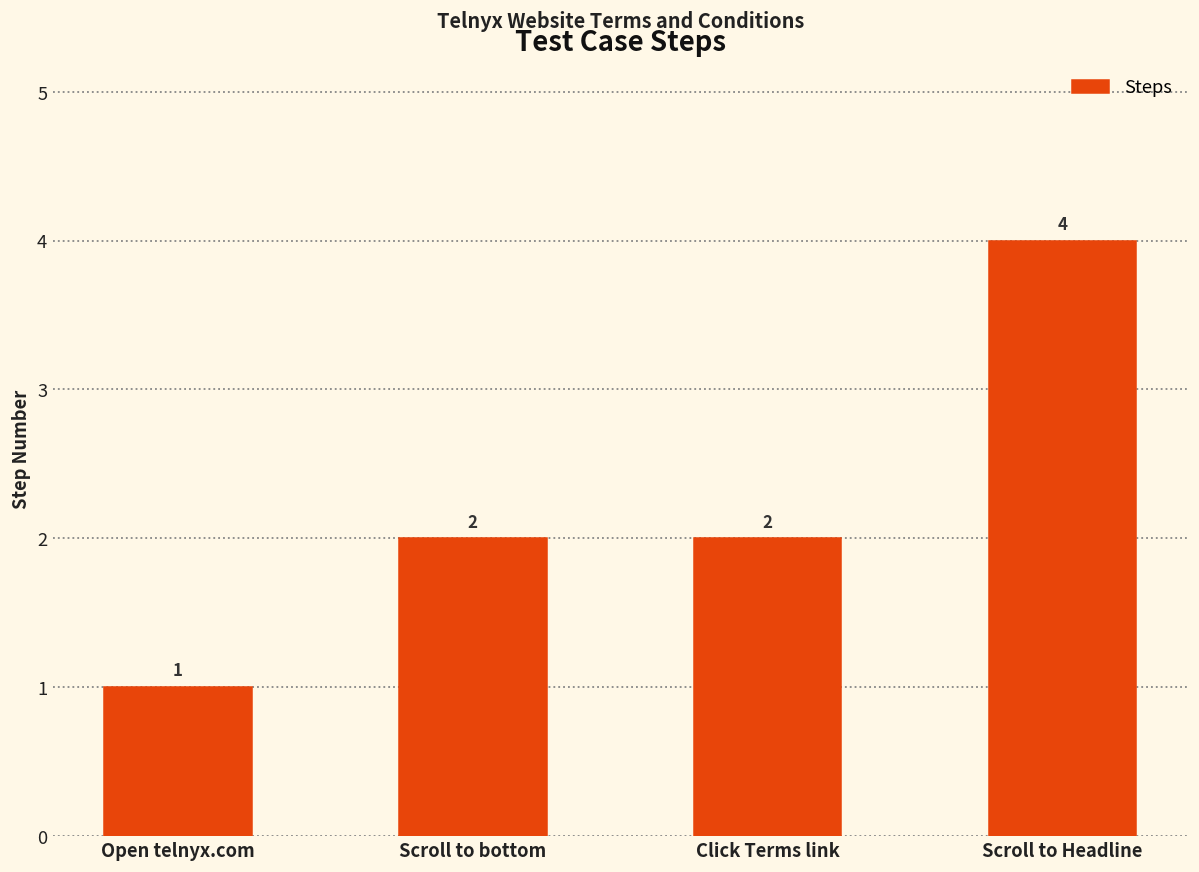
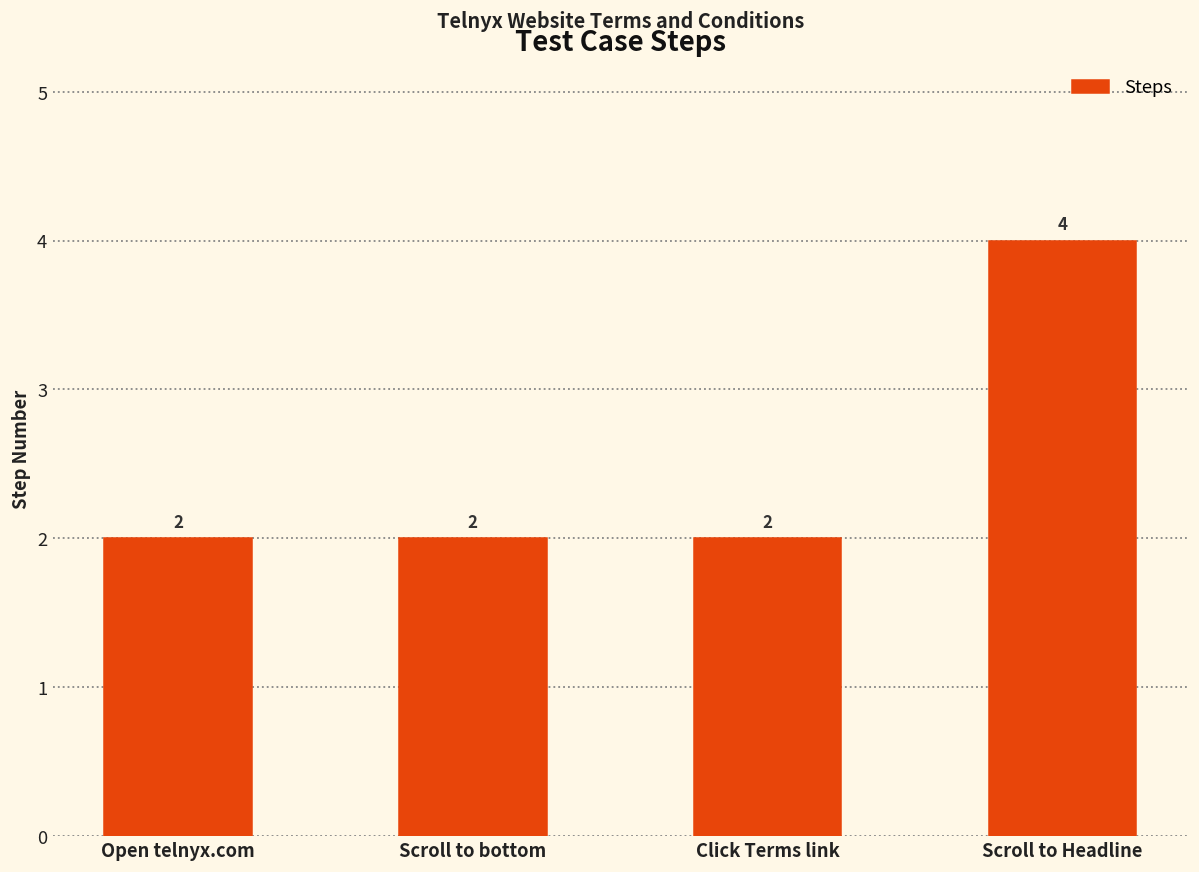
Open telnyx.com: 1 -> 2
